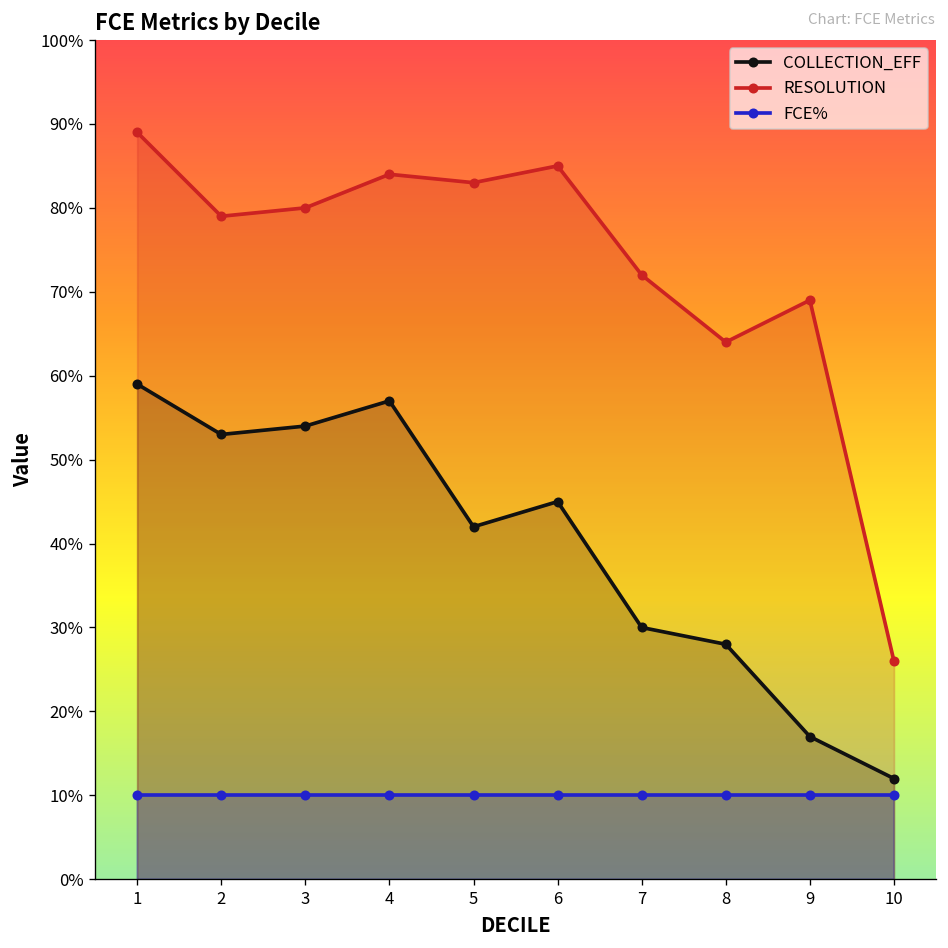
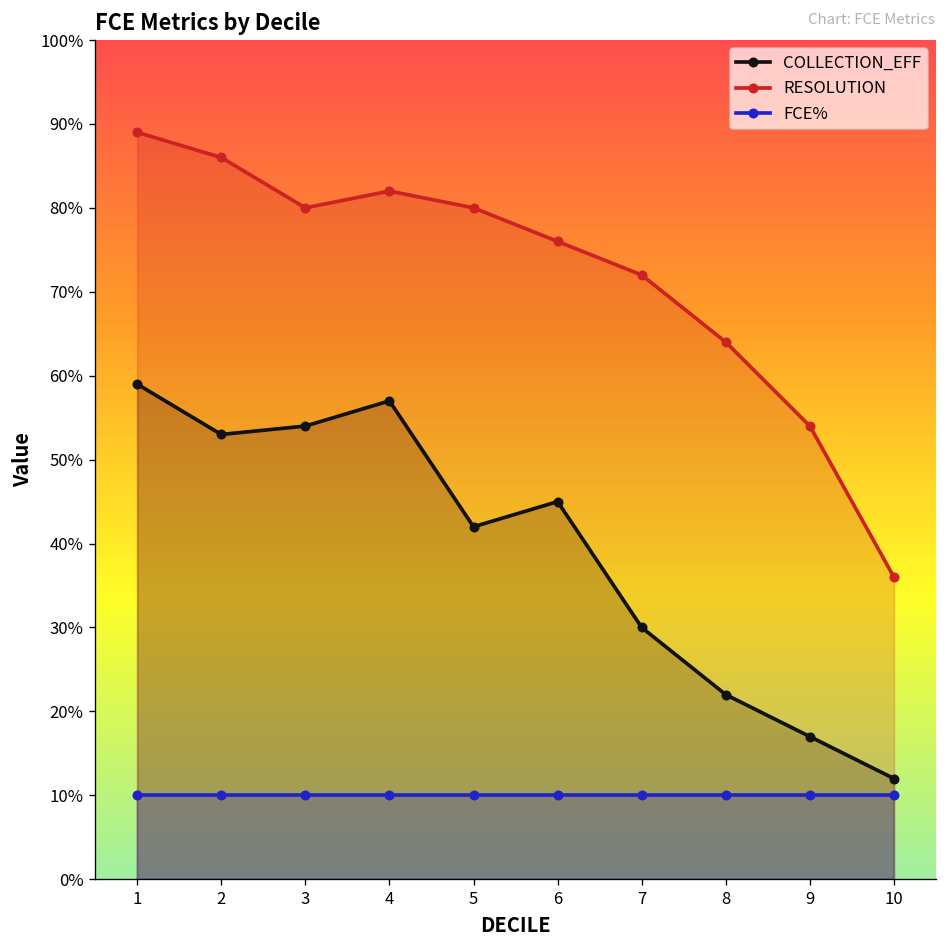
RESOLUTION, 2: 79% -> 86%
RESOLUTION, 4: 84% -> 82%
RESOLUTION, 5: 83% -> 80%
RESOLUTION, 6: 85% -> 76%
COLLECTION_EFF, 8: 28% -> 22%
RESOLUTION, 9: 69% -> 54%
RESOLUTION, 10: 26% -> 36%
